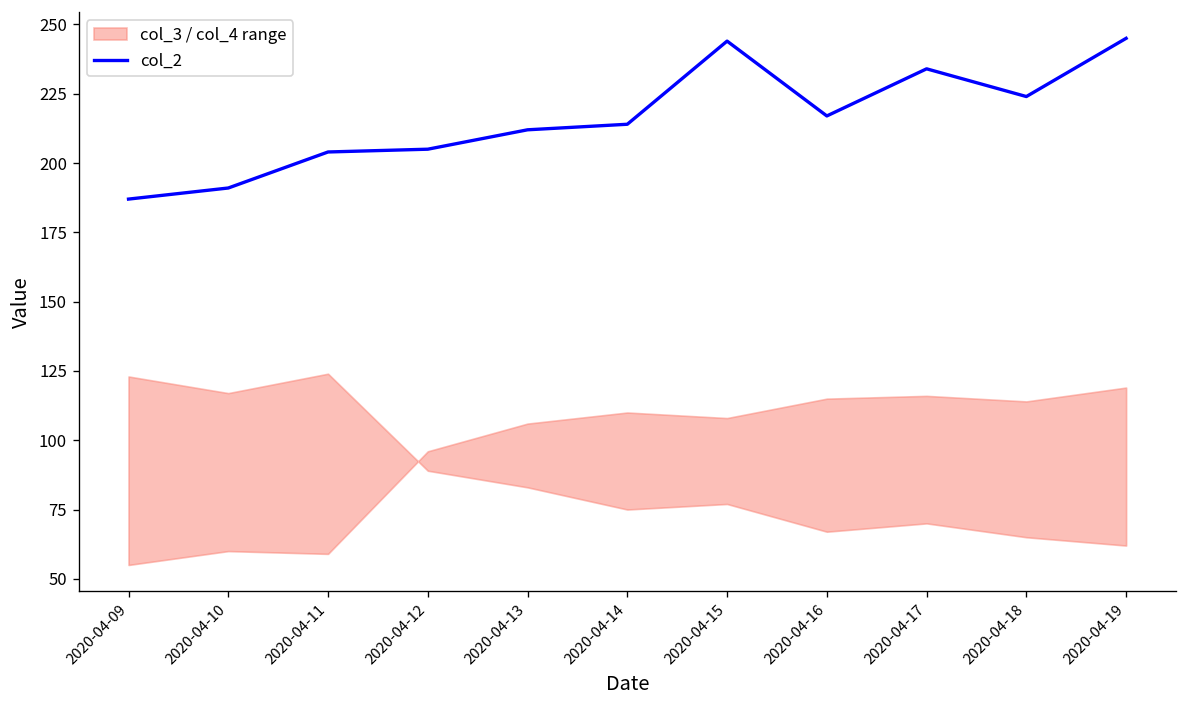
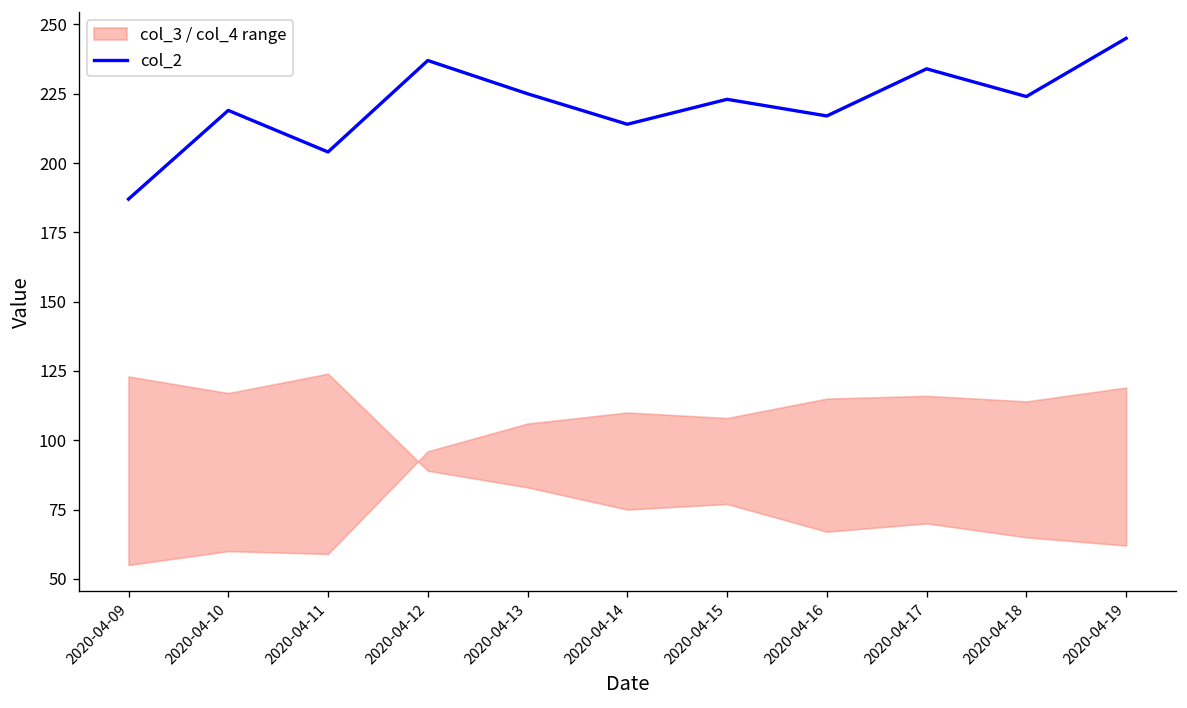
col_2, 2020-04-10: 191 -> 219
col_2, 2020-04-12: 205 -> 237
col_2, 2020-04-13: 212 -> 225
col_2, 2020-04-15: 244 -> 223
